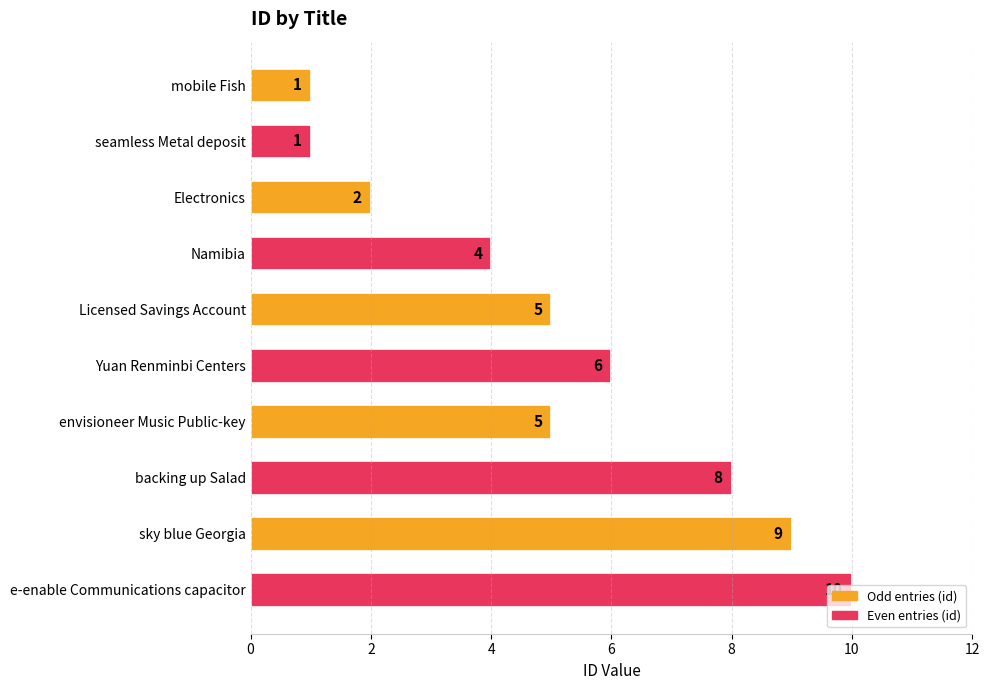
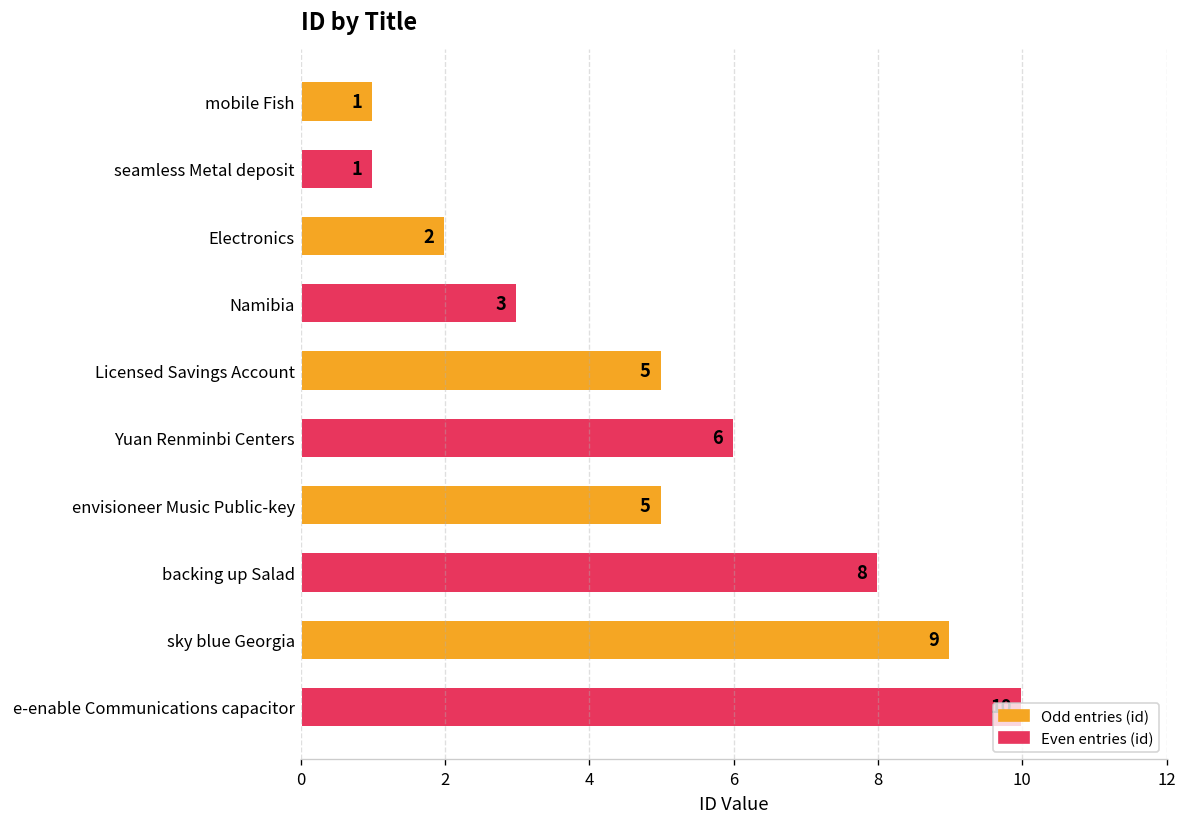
Namibia: 4 -> 3
